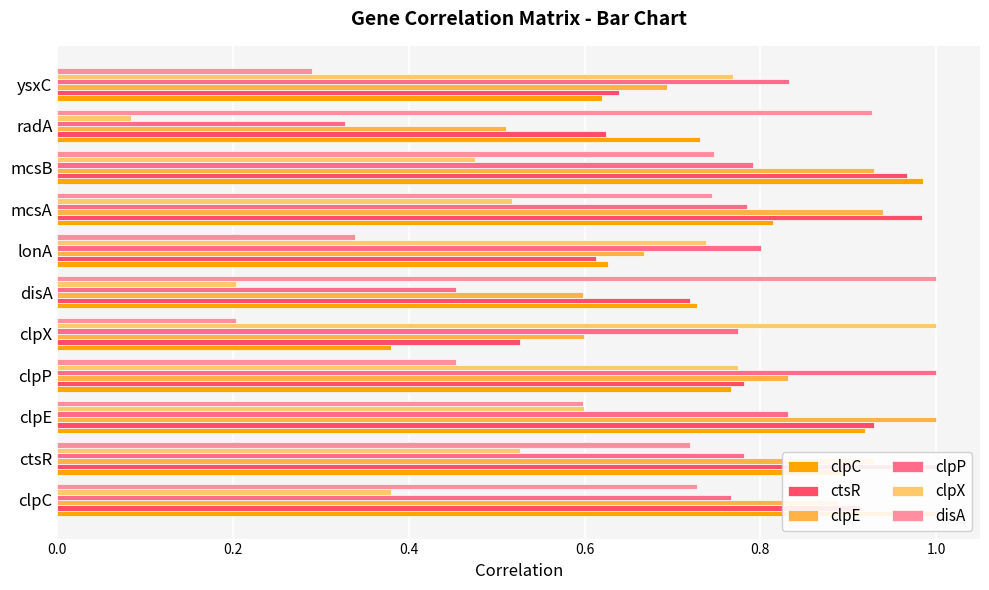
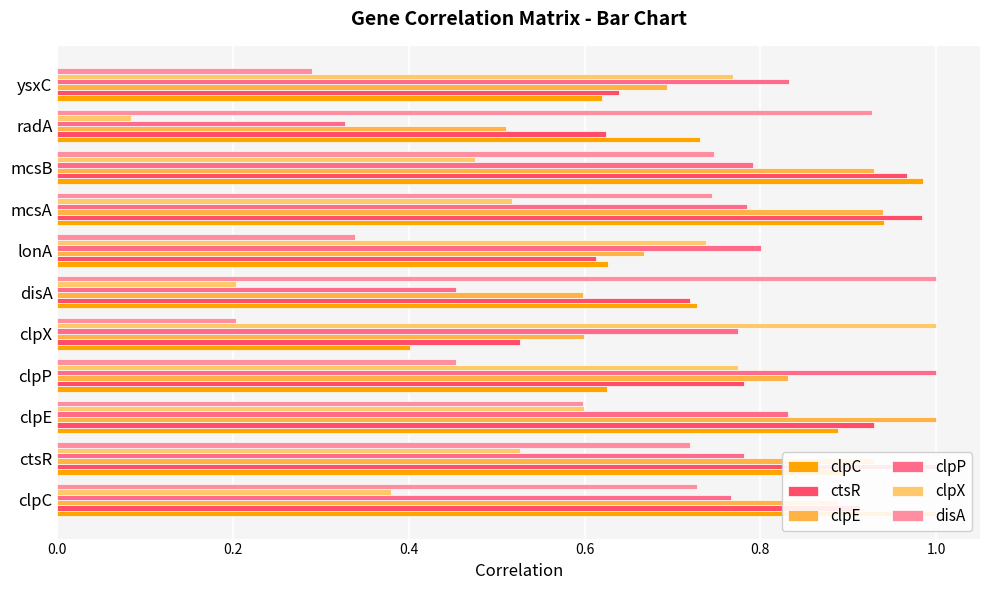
clpC, mcsA: 0.81 -> 0.94
clpC, clpX: 0.38 -> 0.40
clpC, clpP: 0.77 -> 0.63
clpC, clpE: 0.92 -> 0.89
